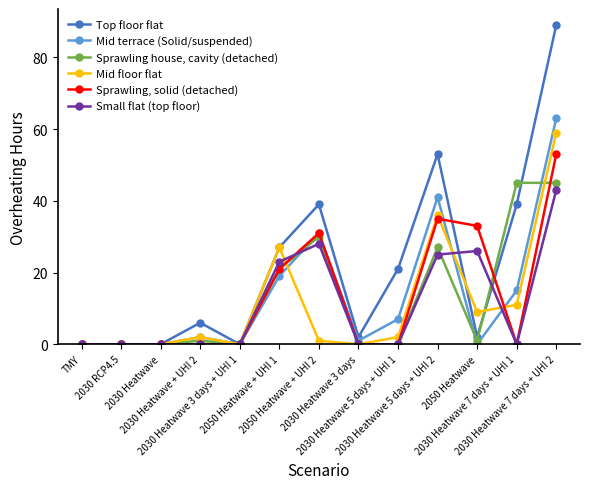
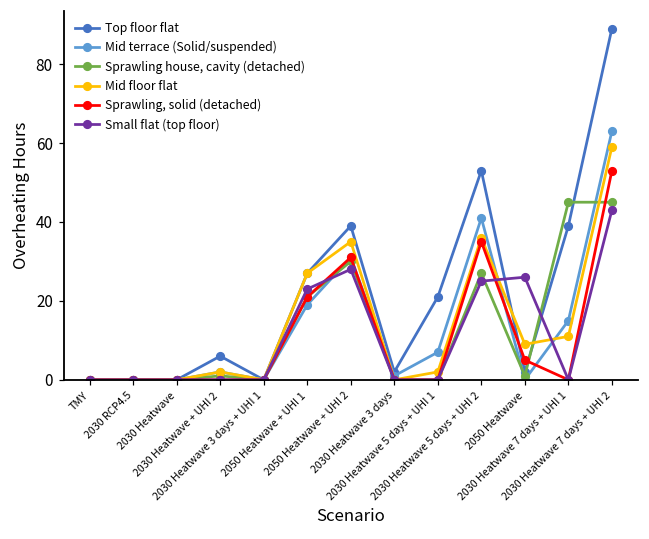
Mid floor flat, 2050 Heatwave + UHI 2: 1 -> 35
Sprawling, solid (detached), 2050 Heatwave: 33 -> 5
